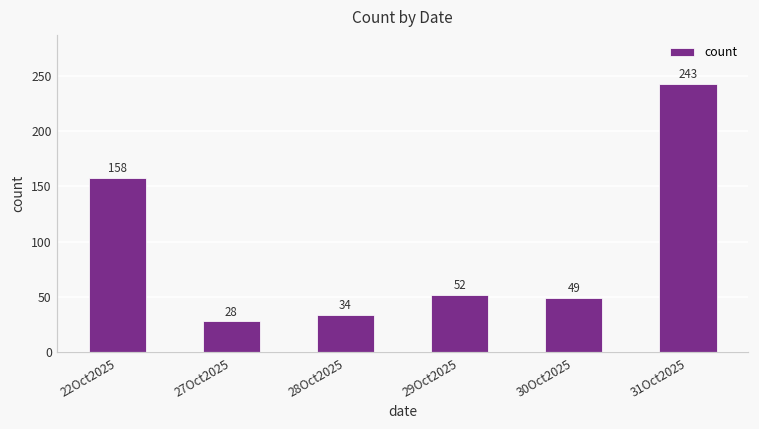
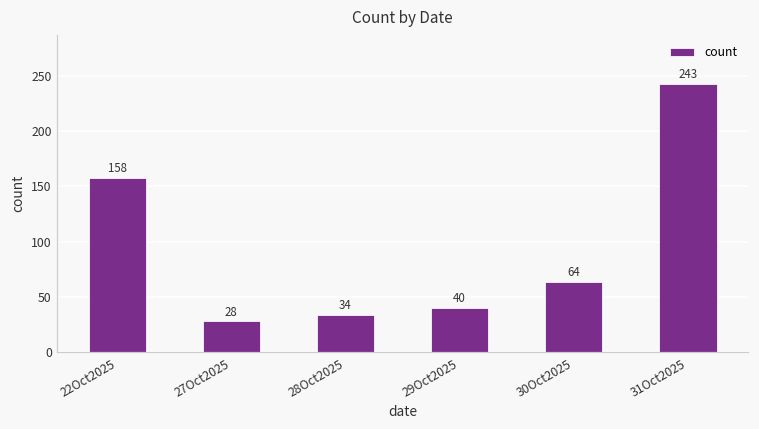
29Oct2025: 52 -> 40
30Oct2025: 49 -> 64
